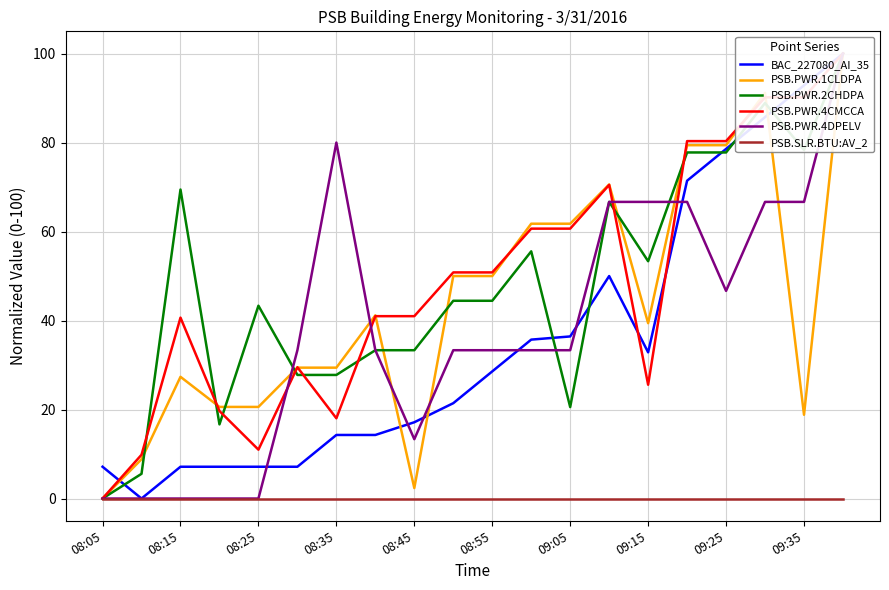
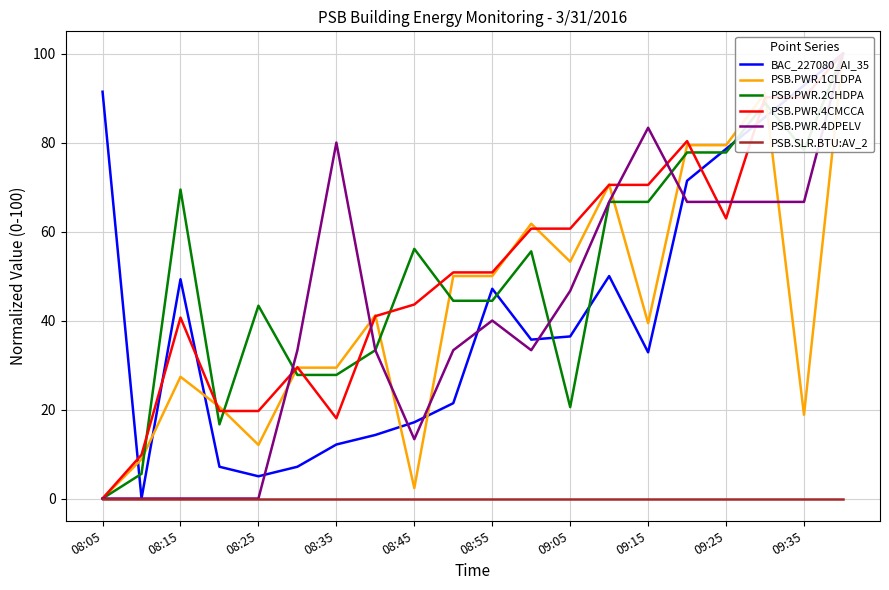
BAC_227080_AI_35, 08:05: 7 -> 91
BAC_227080_AI_35, 08:15: 7 -> 49
BAC_227080_AI_35, 08:25: 7 -> 5
PSB.PWR.1CLDPA, 08:25: 21 -> 12
PSB.PWR.4CMCCA, 08:25: 11 -> 20
BAC_227080_AI_35, 08:35: 14 -> 12
PSB.PWR.2CHDPA, 08:45: 33 -> 56
PSB.PWR.4CMCCA, 08:45: 41 -> 44
BAC_227080_AI_35, 08:55: 29 -> 47
PSB.PWR.4DPELV, 08:55: 33 -> 40
PSB.PWR.1CLDPA, 09:05: 62 -> 53
PSB.PWR.4DPELV, 09:05: 33 -> 47
PSB.PWR.2CHDPA, 09:15: 53 -> 67
PSB.PWR.4CMCCA, 09:15: 26 -> 70
PSB.PWR.4DPELV, 09:15: 67 -> 83
PSB.PWR.4CMCCA, 09:25: 80 -> 63
PSB.PWR.4DPELV, 09:25: 47 -> 67
